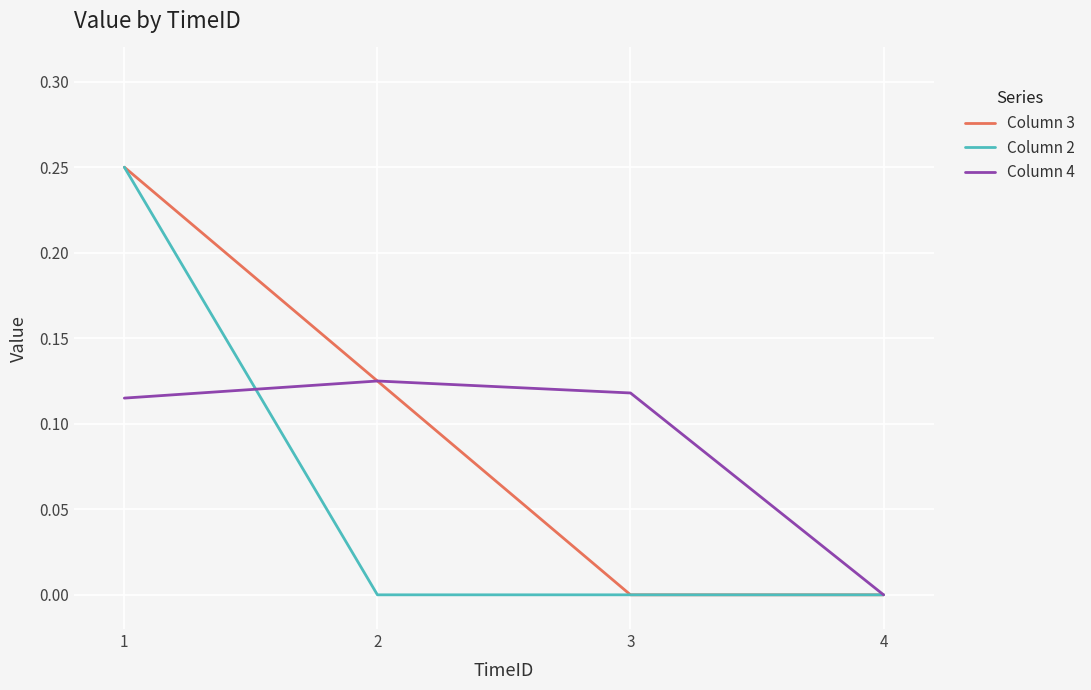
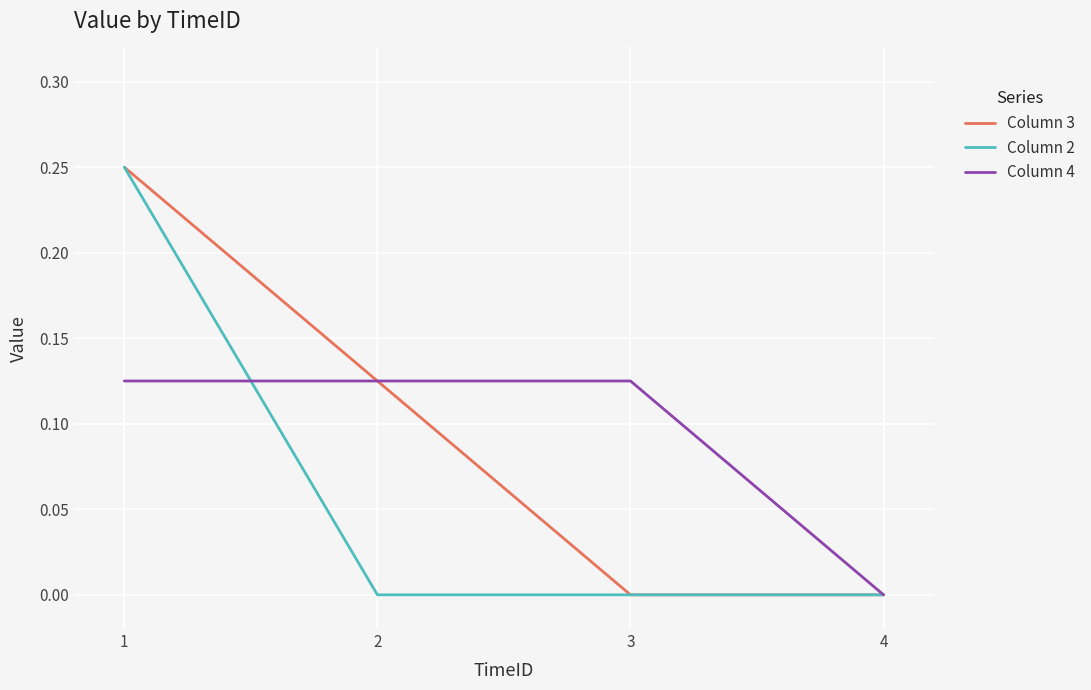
Column 4, 1: 0.115 -> 0.125
Column 4, 3: 0.118 -> 0.125
